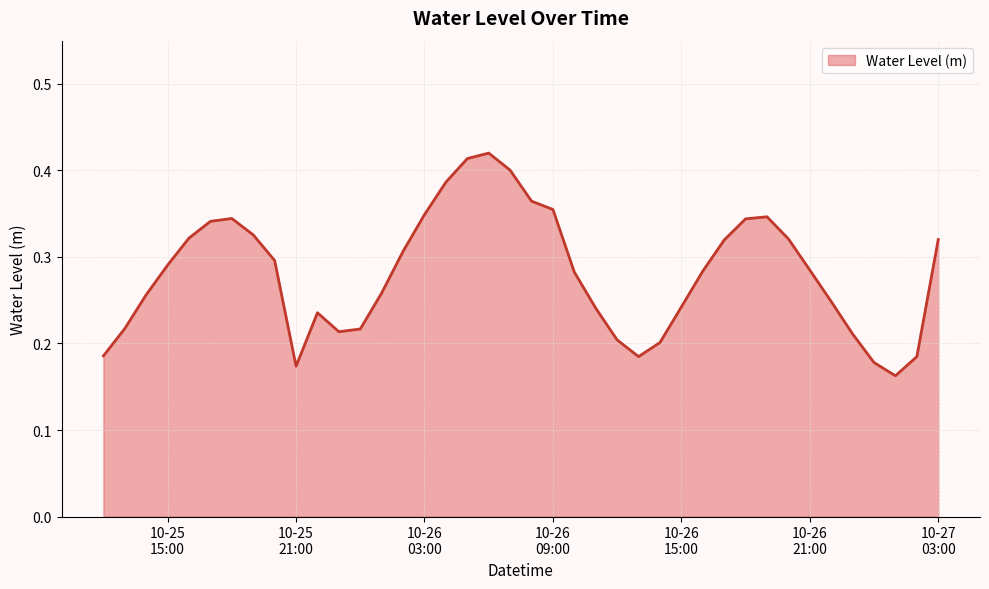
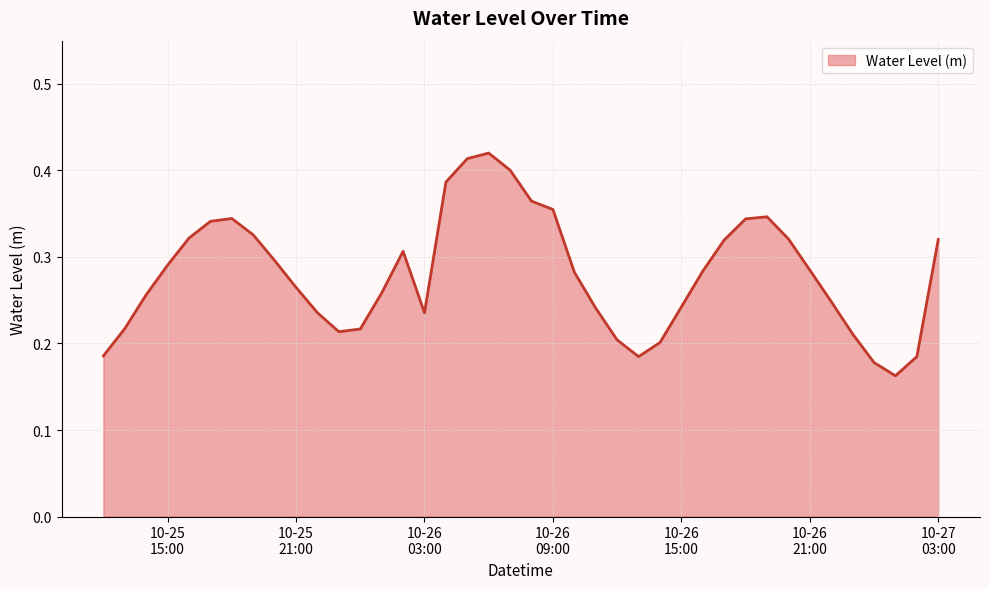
10-25 21:00: 0.17 -> 0.26
10-26 03:00: 0.35 -> 0.24
